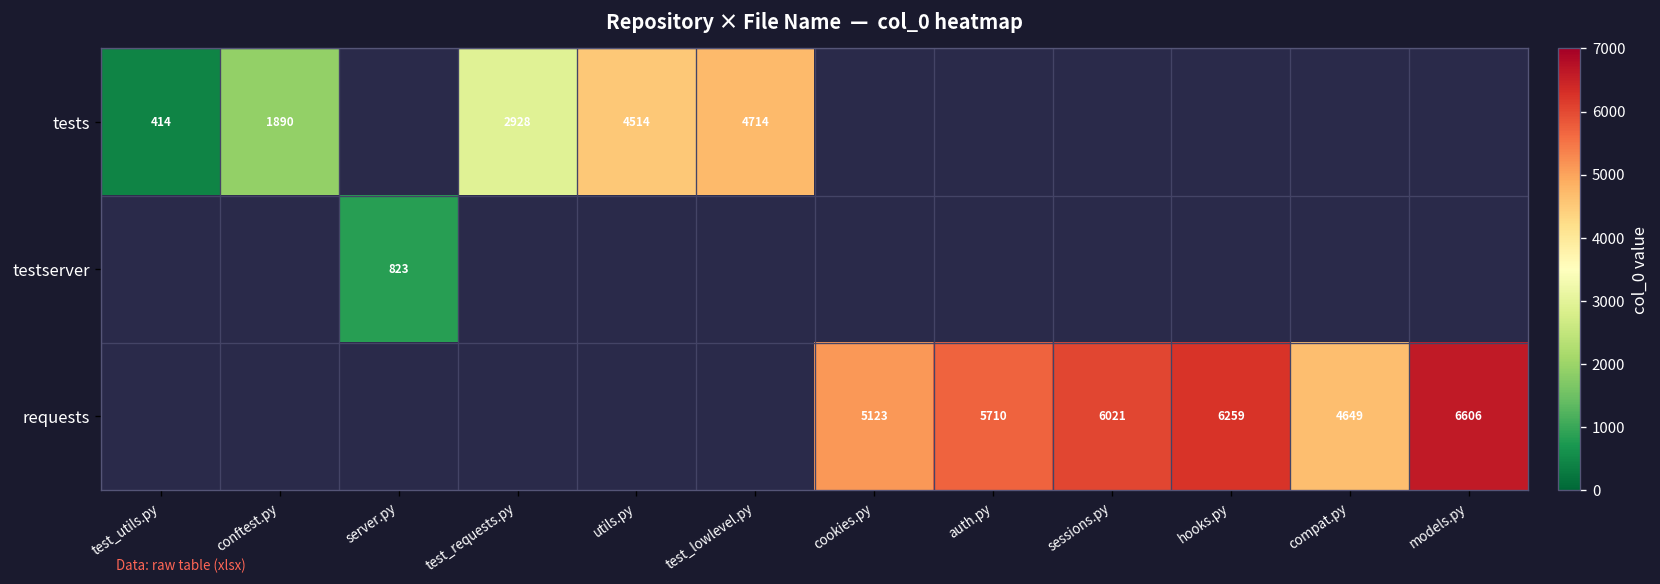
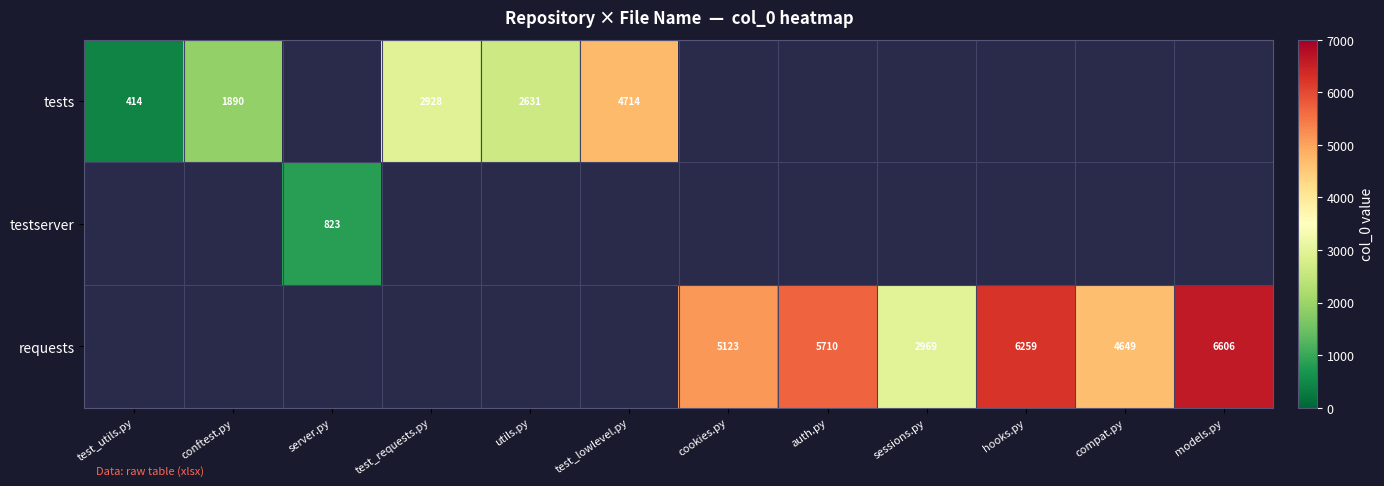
tests, utils.py: 4514 -> 2631
requests, sessions.py: 6021 -> 2969
